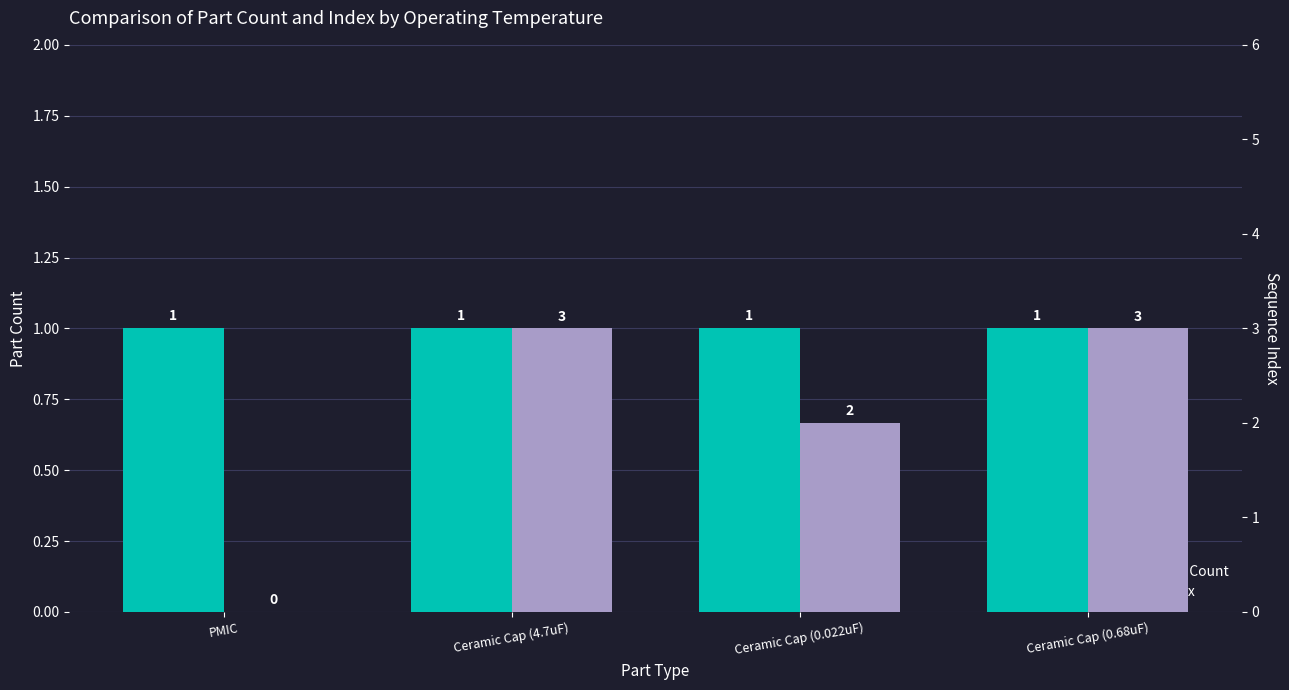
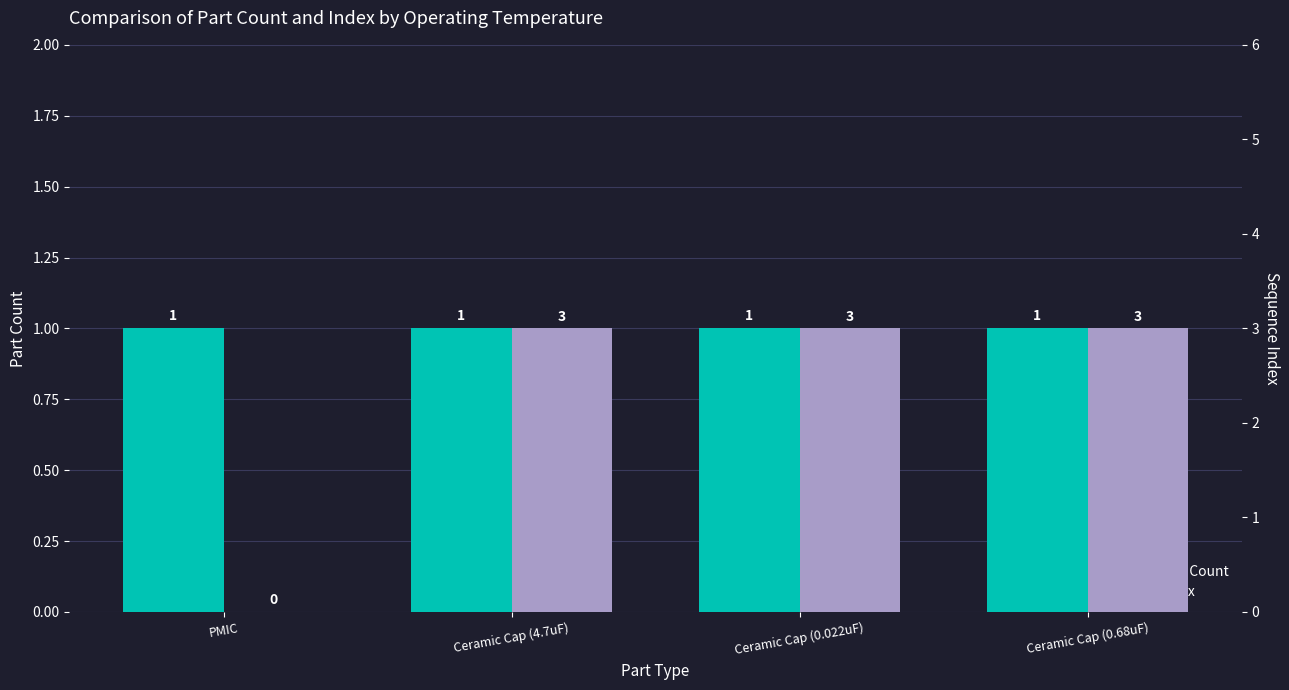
Index, Ceramic Cap (0.022uF): 2 -> 3
